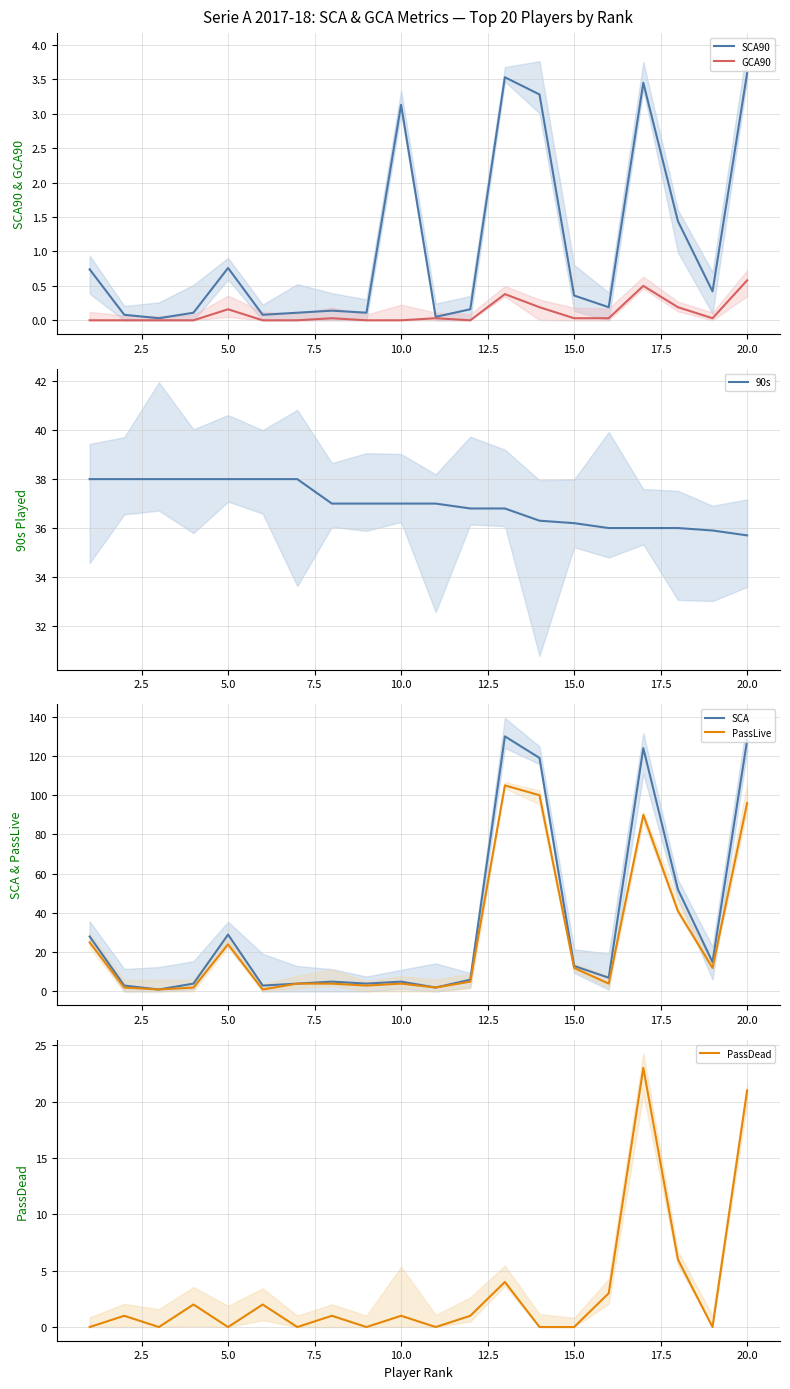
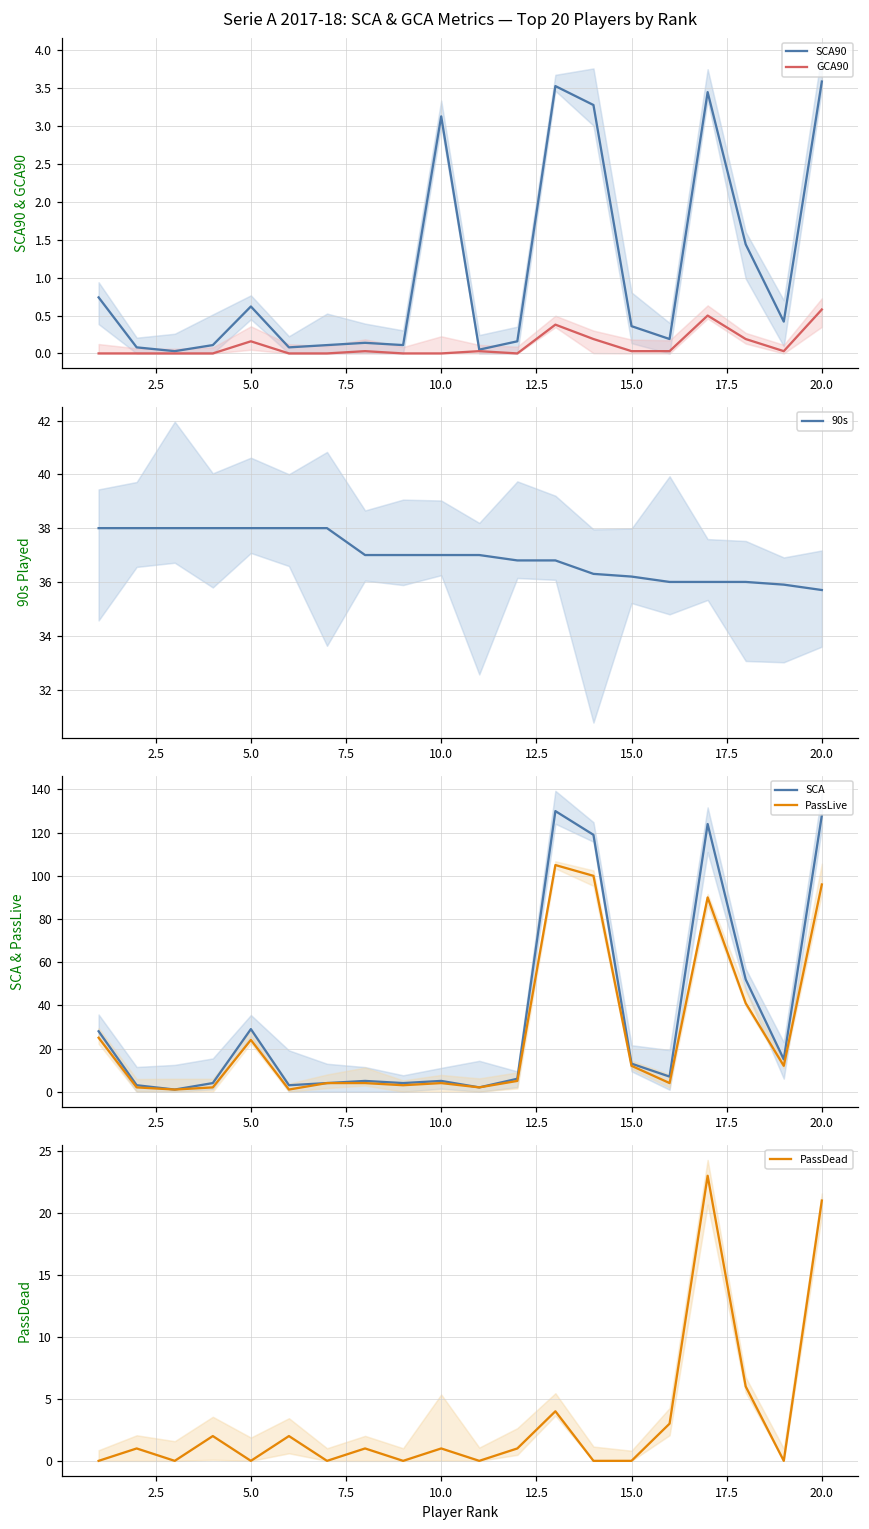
Serie A 2017-18: SCA & GCA Metrics — Top 20 Players by Rank, SCA90, 5.0: 0.8 -> 0.6
